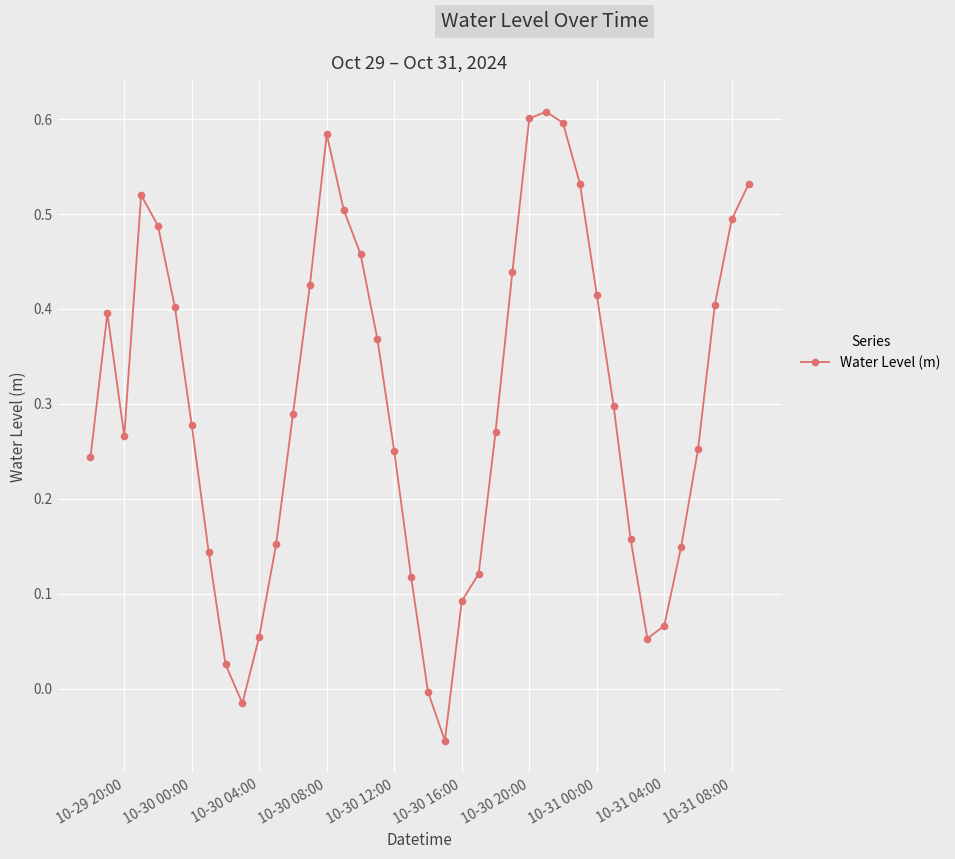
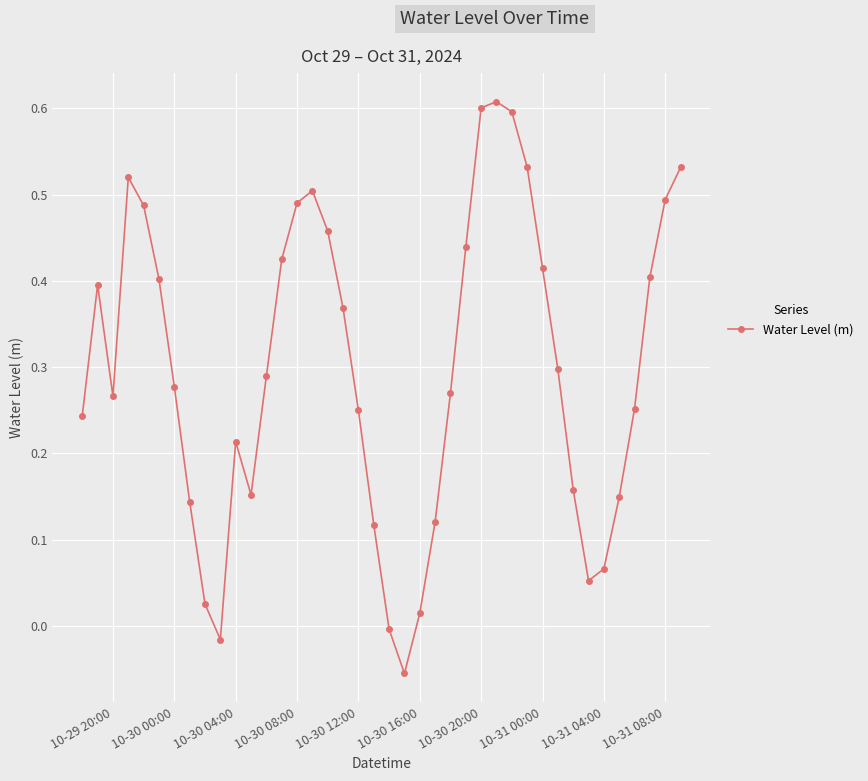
10-30 04:00: 0.05 -> 0.21
10-30 08:00: 0.58 -> 0.49
10-30 16:00: 0.09 -> 0.01
